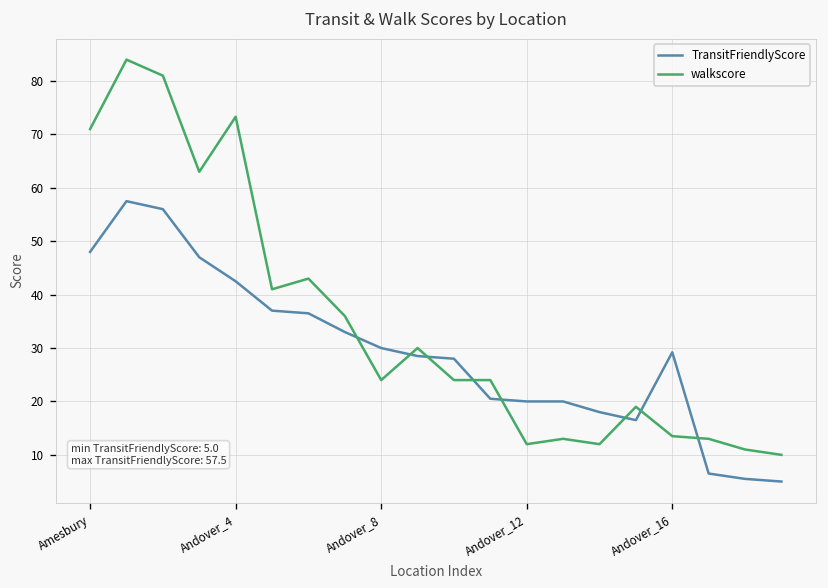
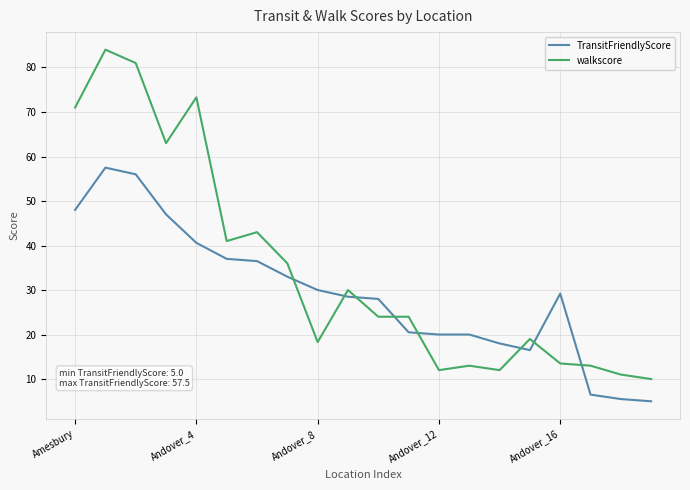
TransitFriendlyScore, Andover_4: 43 -> 41
walkscore, Andover_8: 24 -> 18
